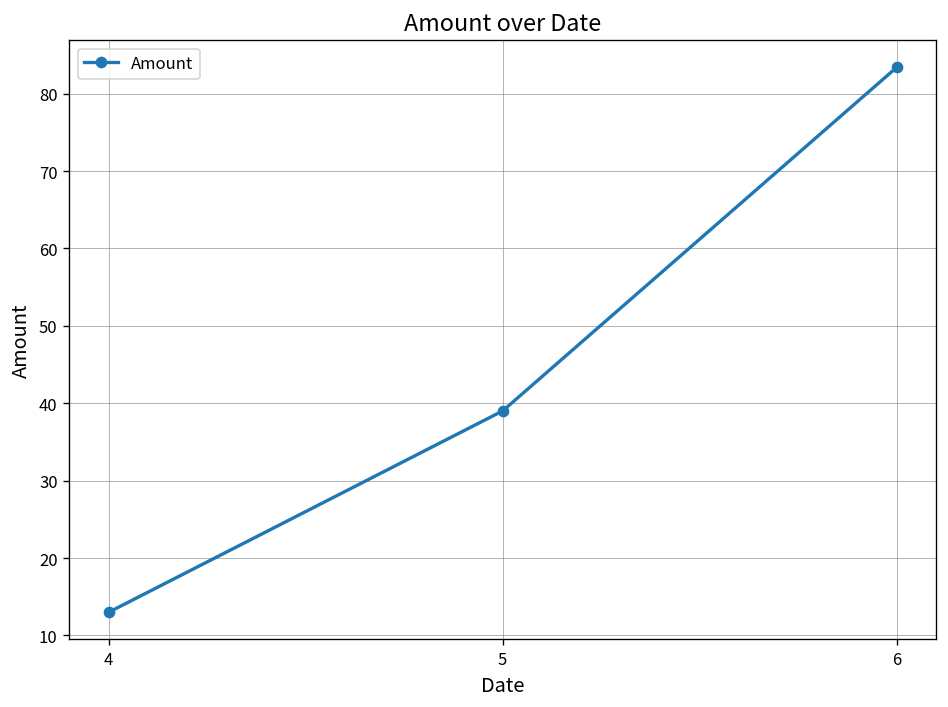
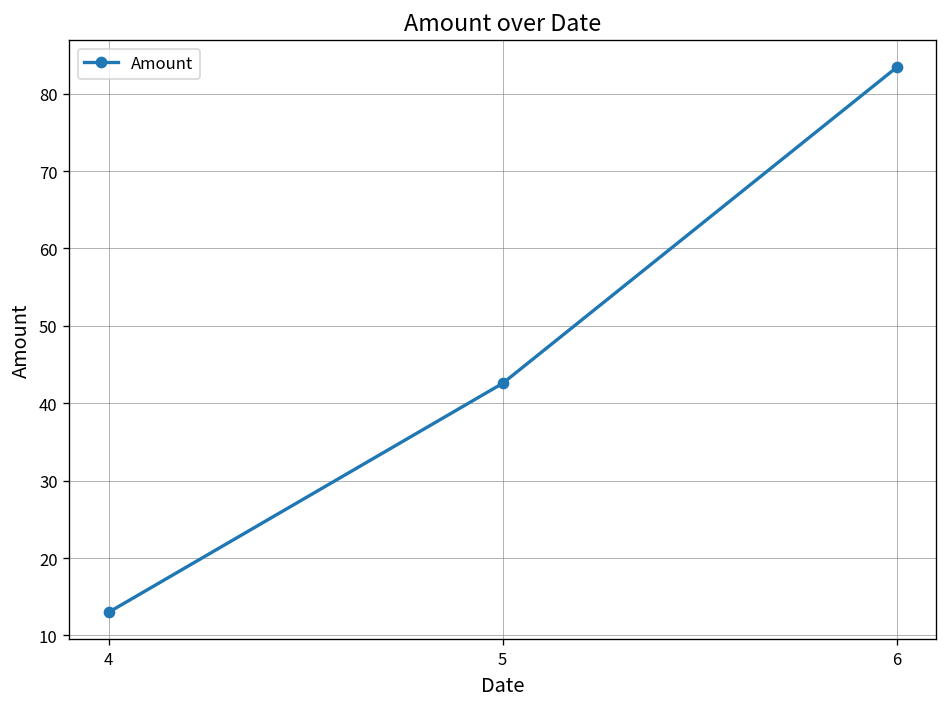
5: 39 -> 43
